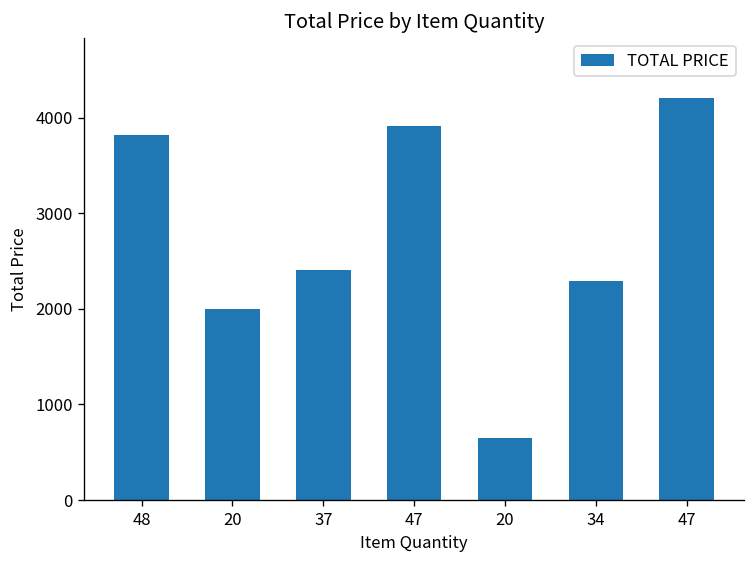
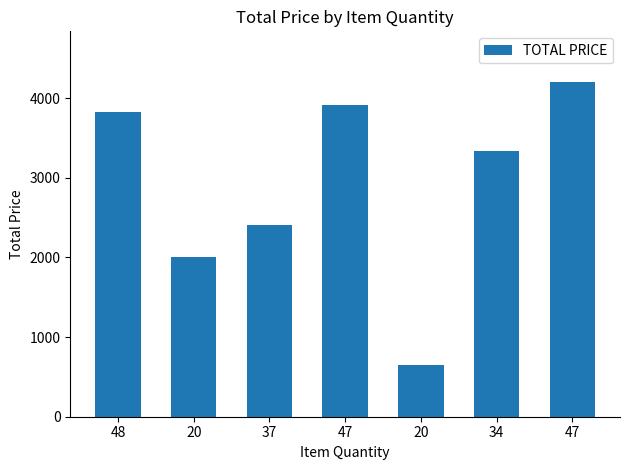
34: 2300 -> 3300
